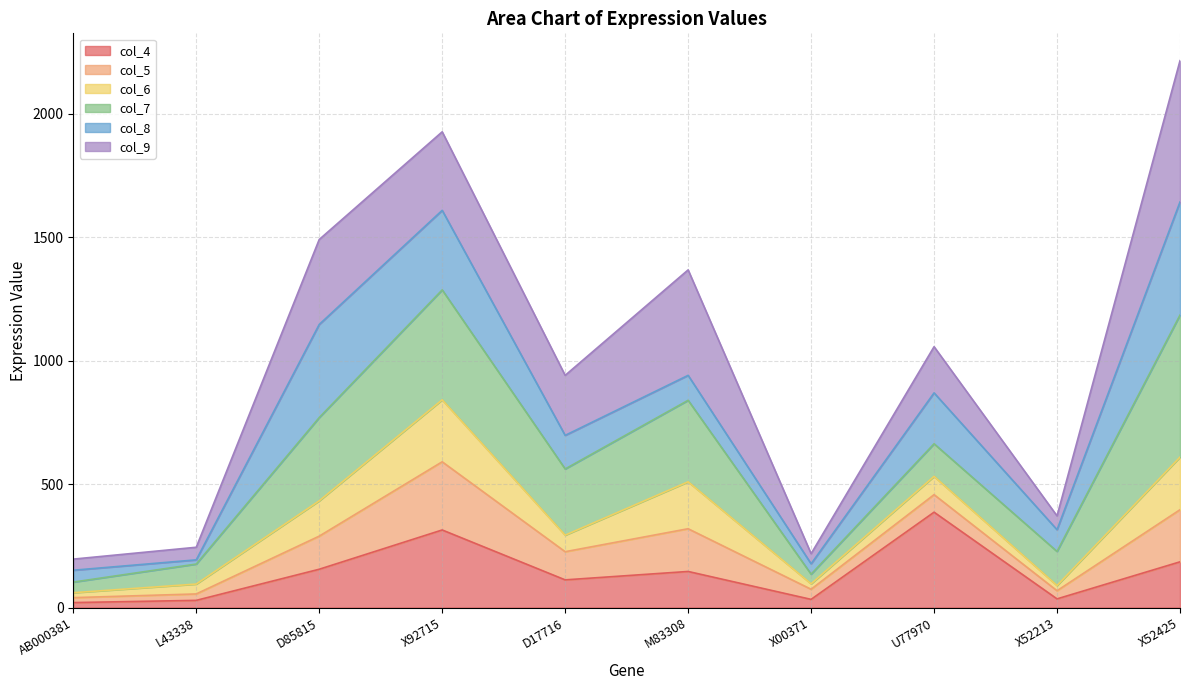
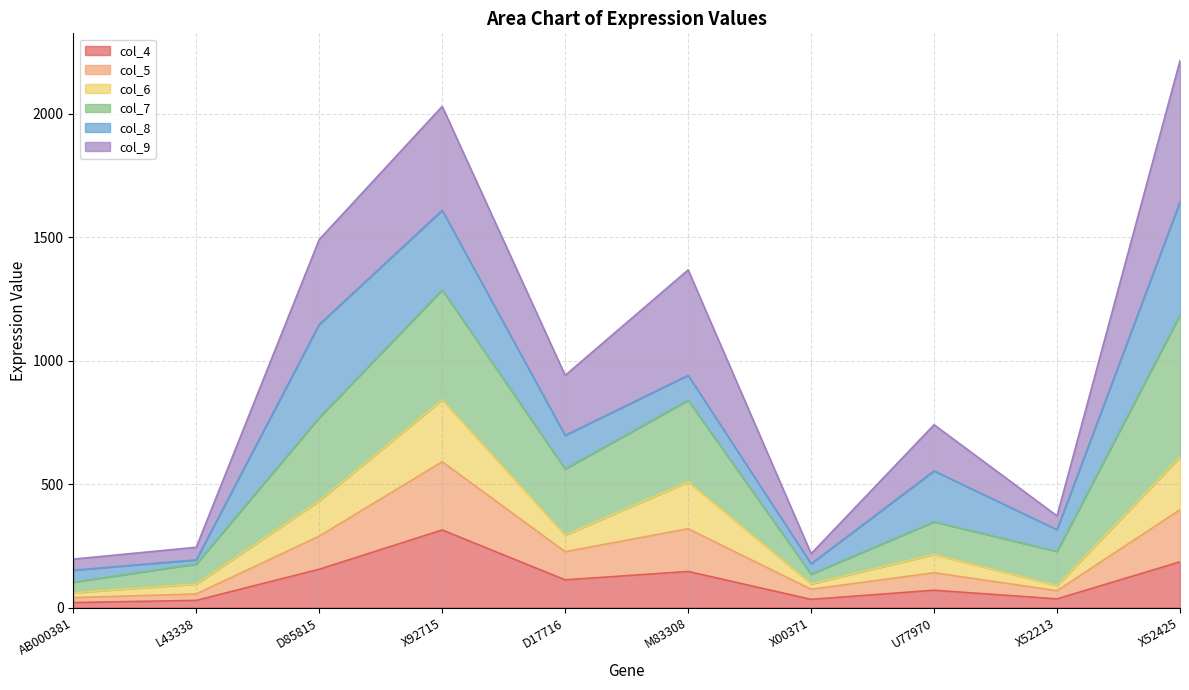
col_9, X92715: 320 -> 420
col_4, U77970: 390 -> 70
